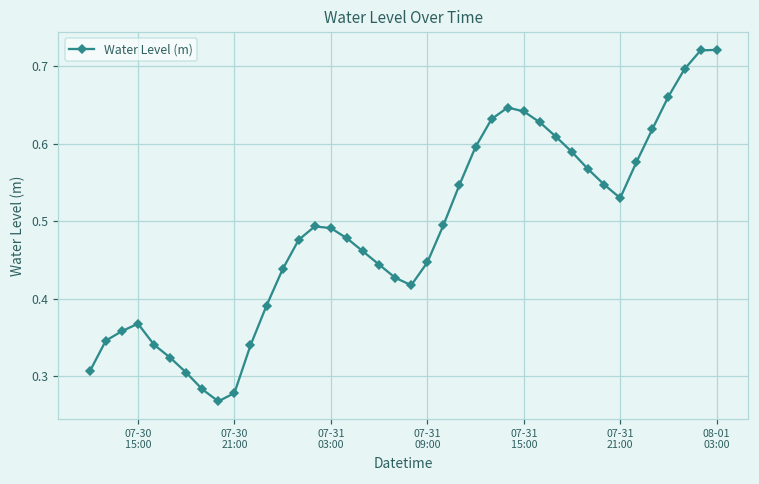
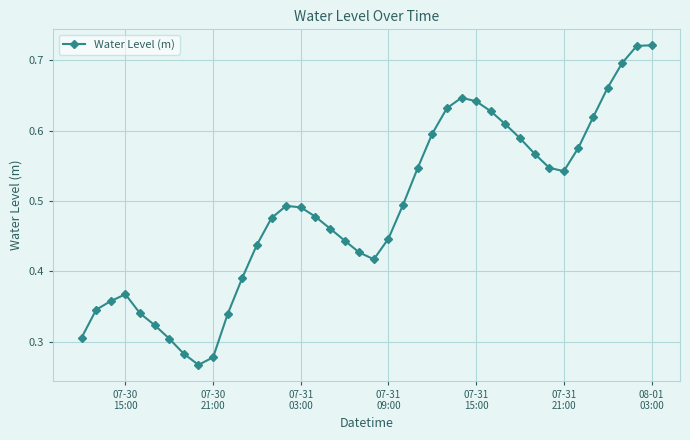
07-31 21:00: 0.53 -> 0.54
